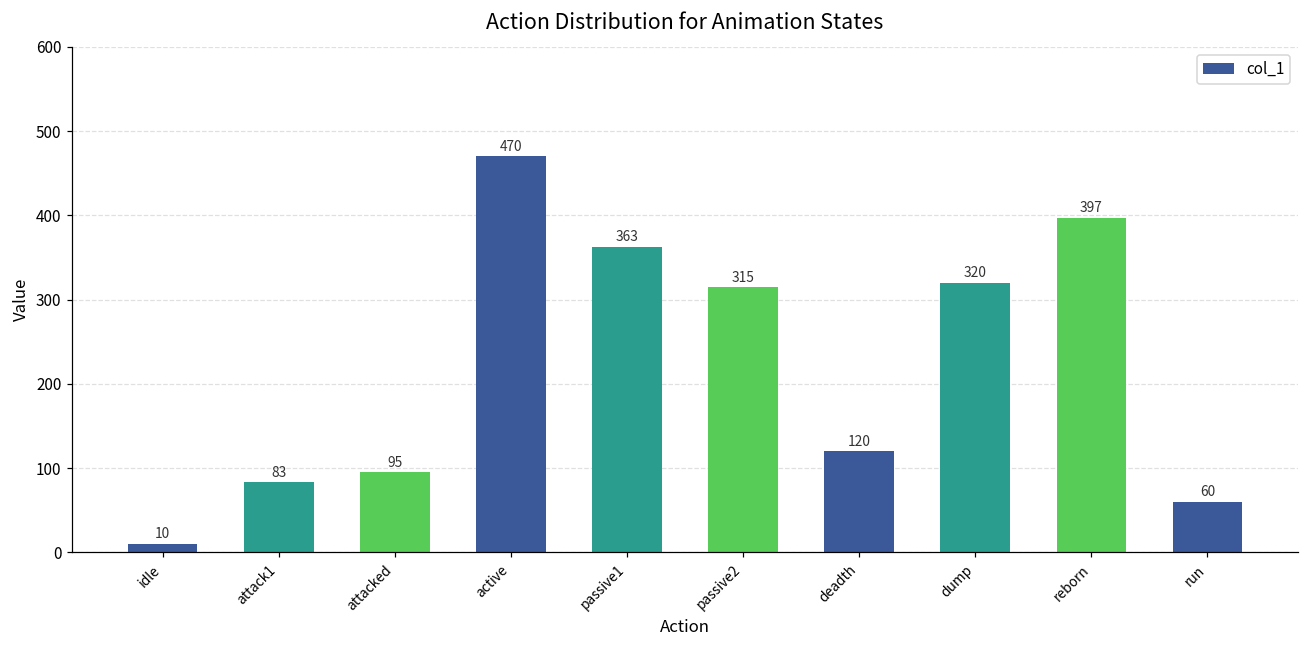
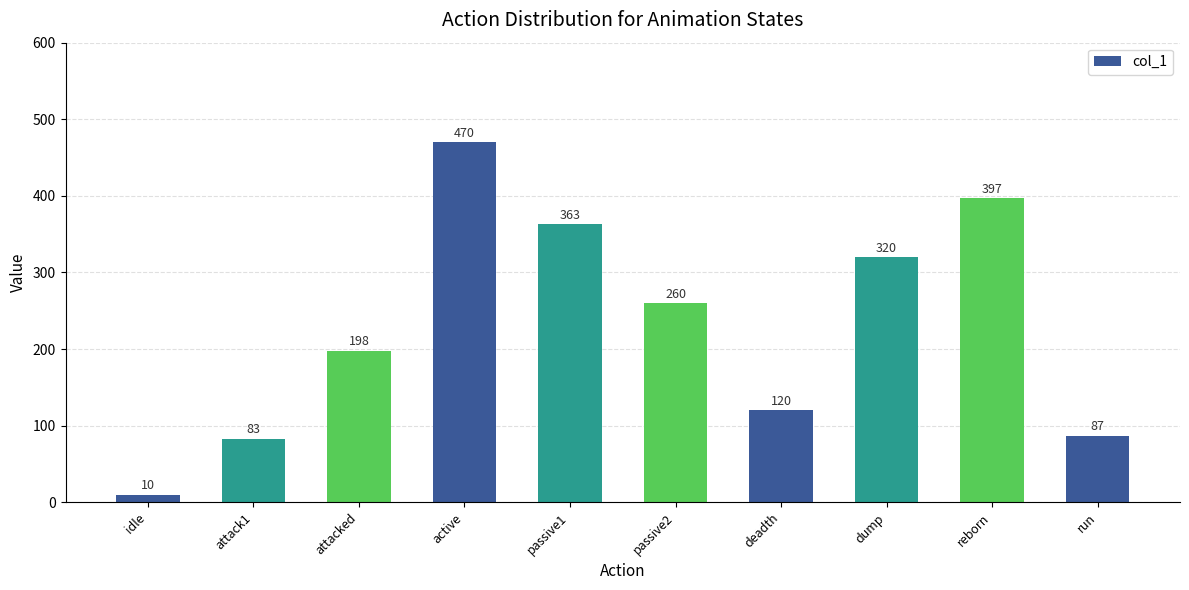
attacked: 95 -> 198
passive2: 315 -> 260
run: 60 -> 87
